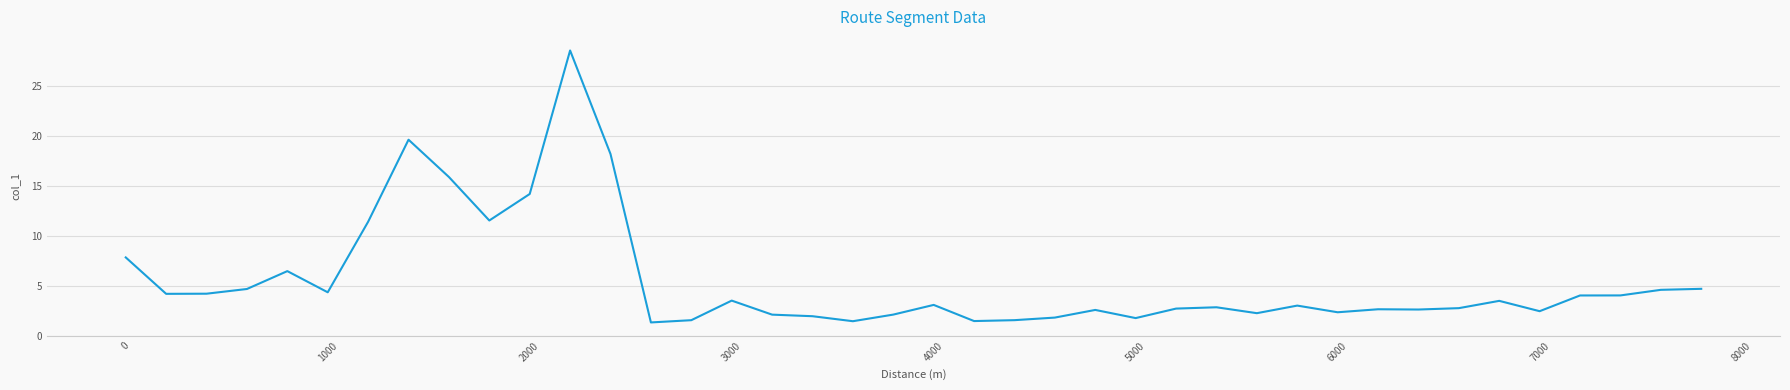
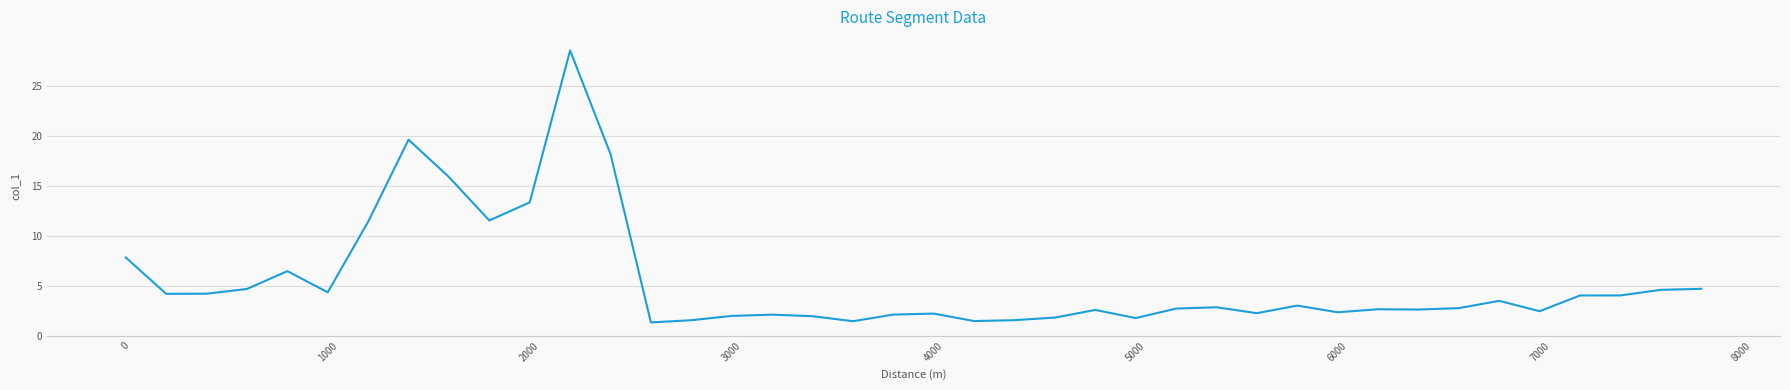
2000: 14 -> 13
3000: 4 -> 2
4000: 3 -> 2
